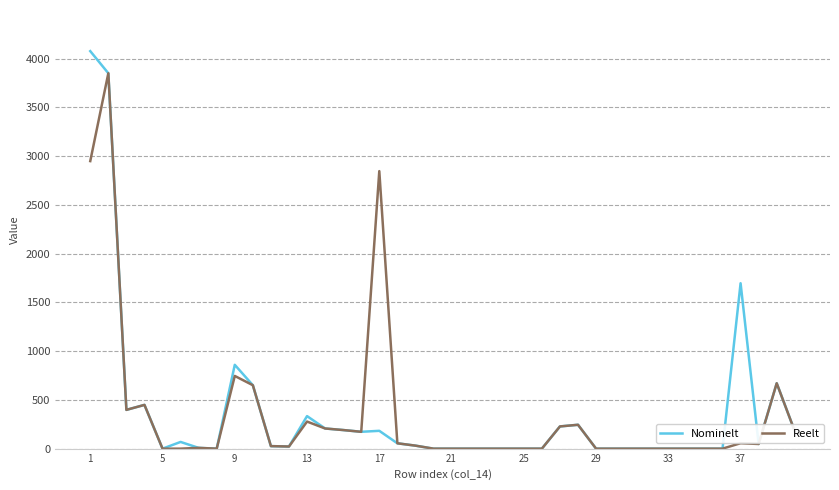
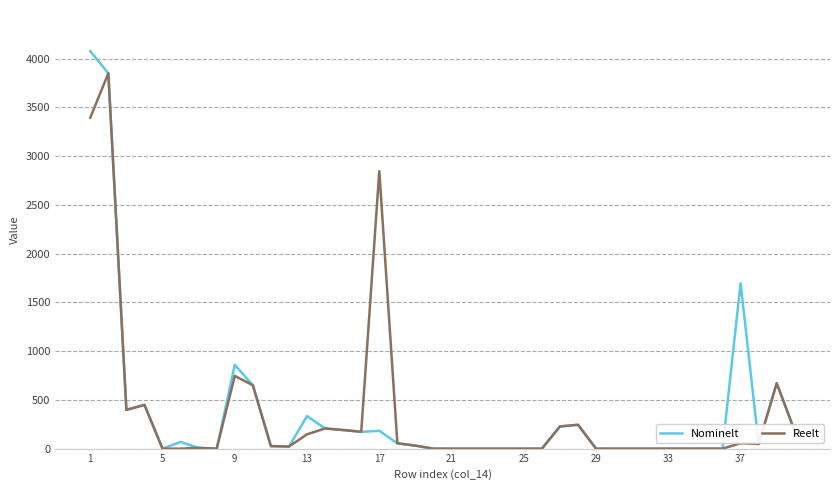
Reelt, 1: 2900 -> 3400
Reelt, 13: 300 -> 100
